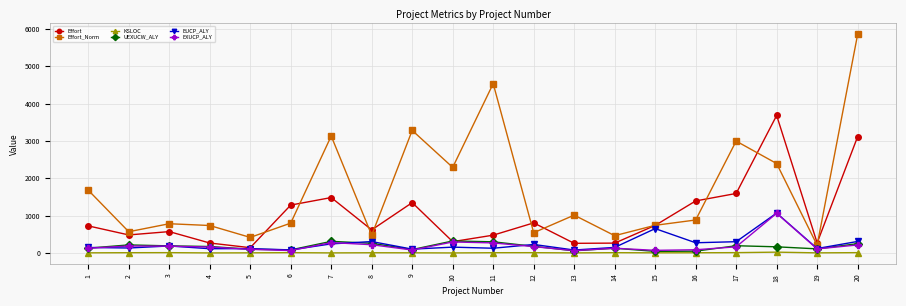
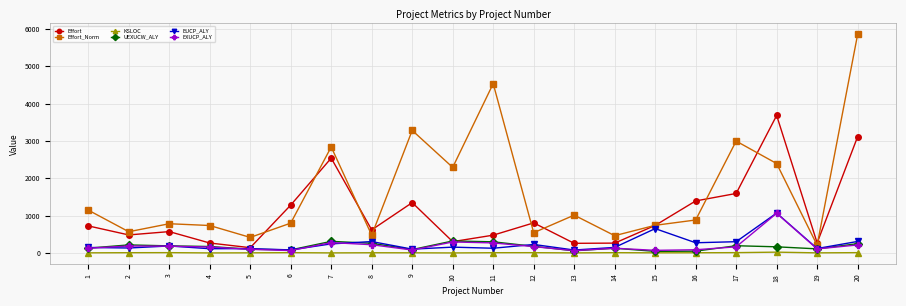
Effort_Norm, 1: 1700 -> 1100
Effort, 7: 1500 -> 2500
Effort_Norm, 7: 3100 -> 2800
